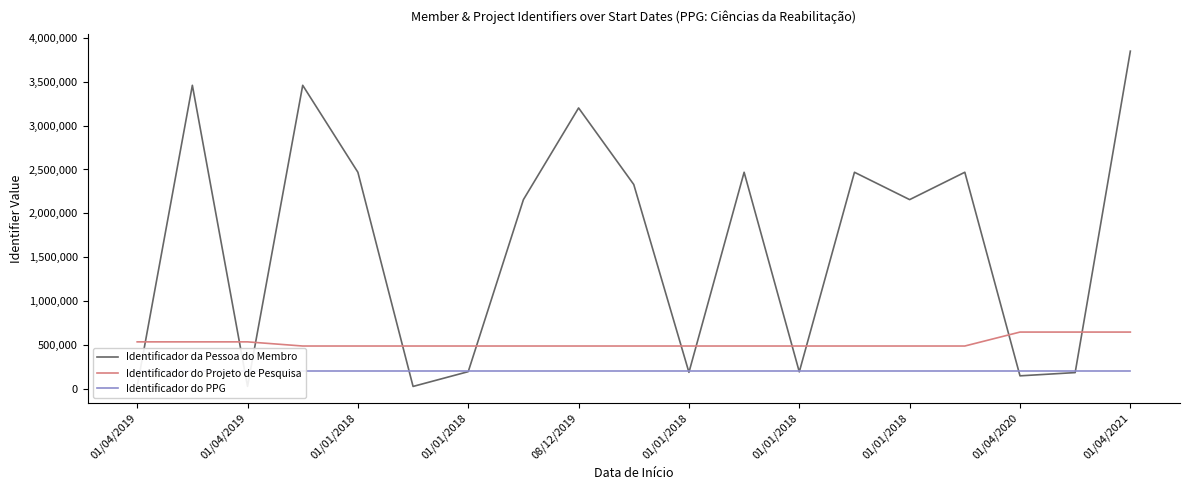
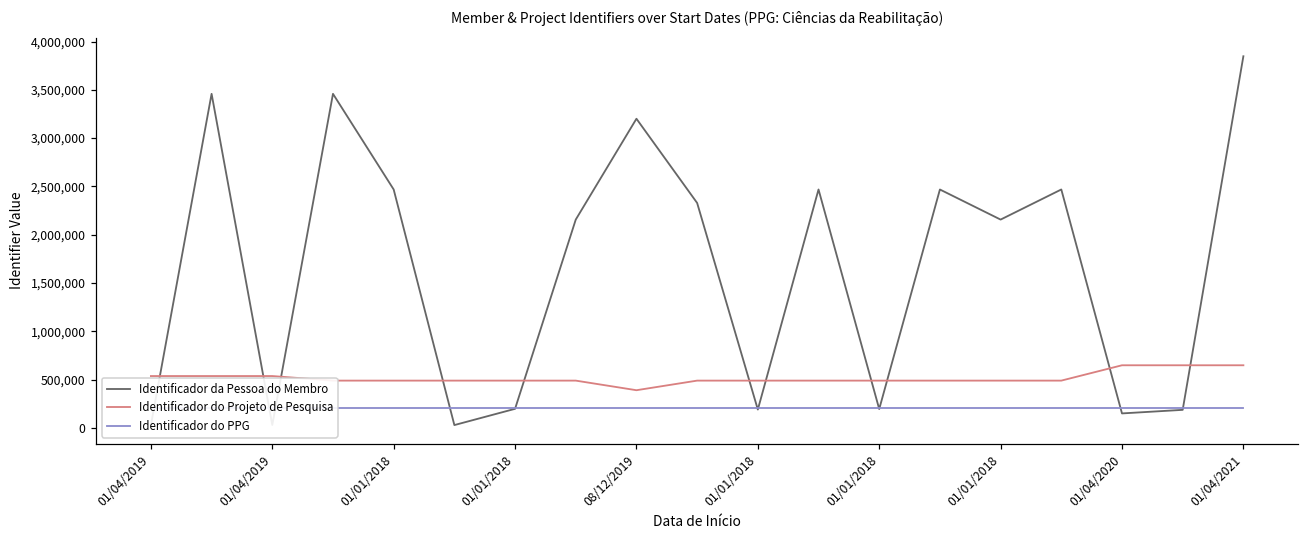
Identificador do Projeto de Pesquisa, 08/12/2019: 500,000 -> 400,000
